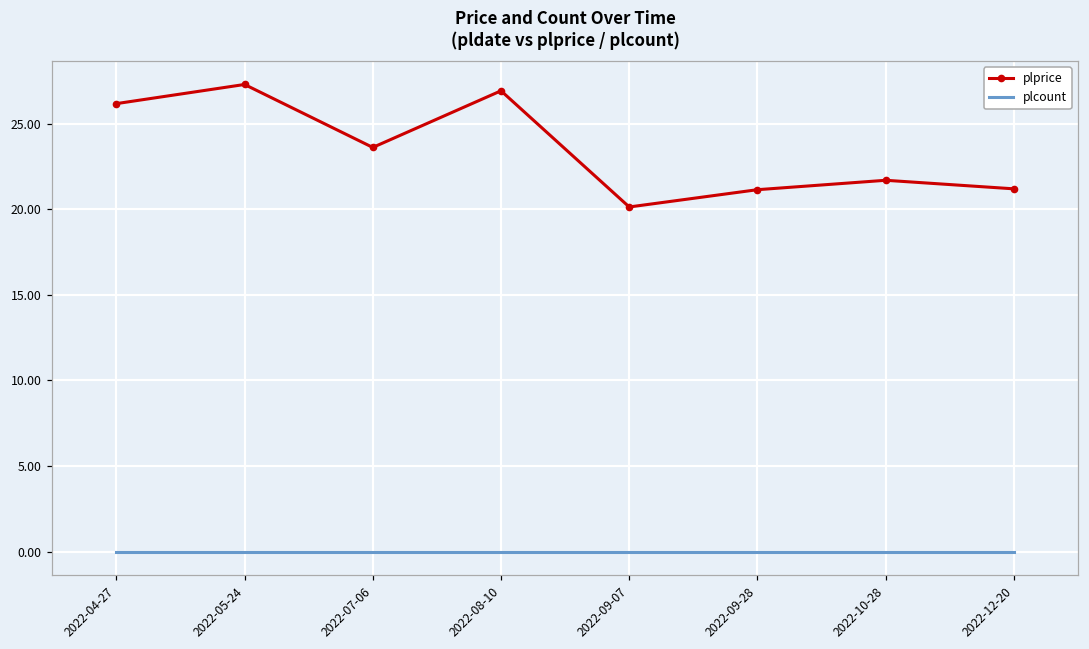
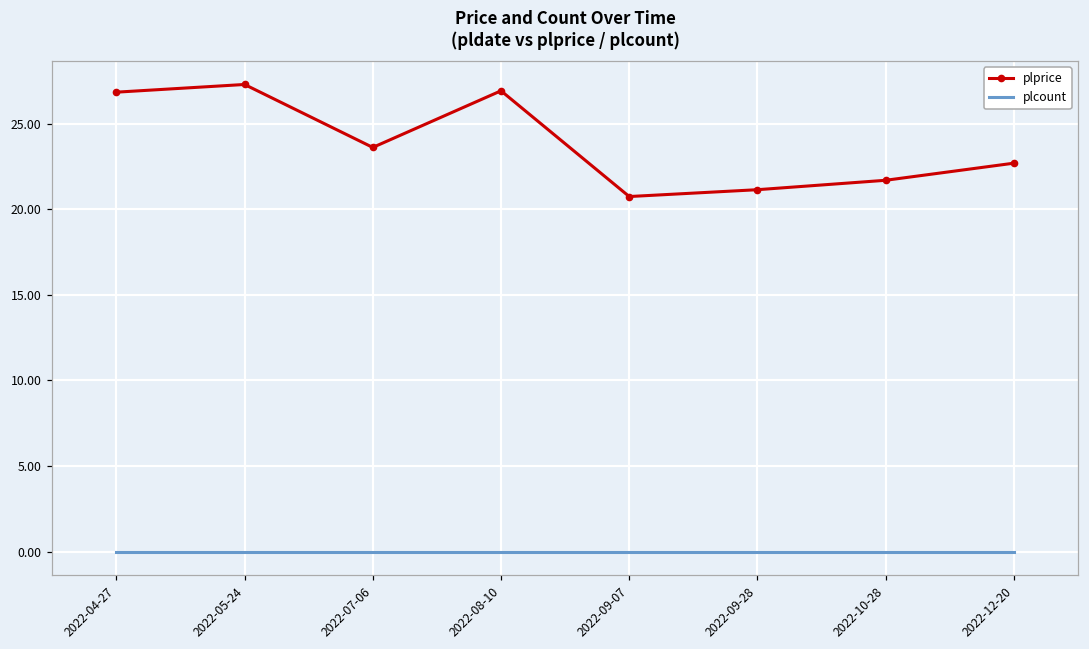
plprice, 2022-04-27: 26.2 -> 26.9
plprice, 2022-09-07: 20.1 -> 20.8
plprice, 2022-12-20: 21.2 -> 22.7
